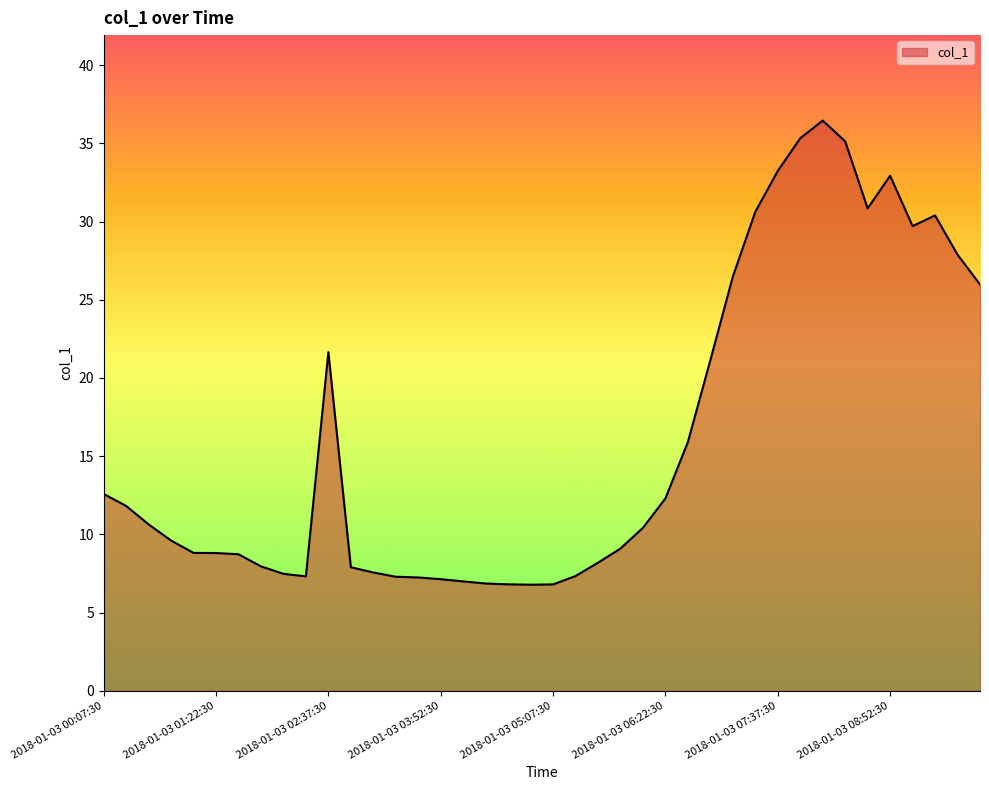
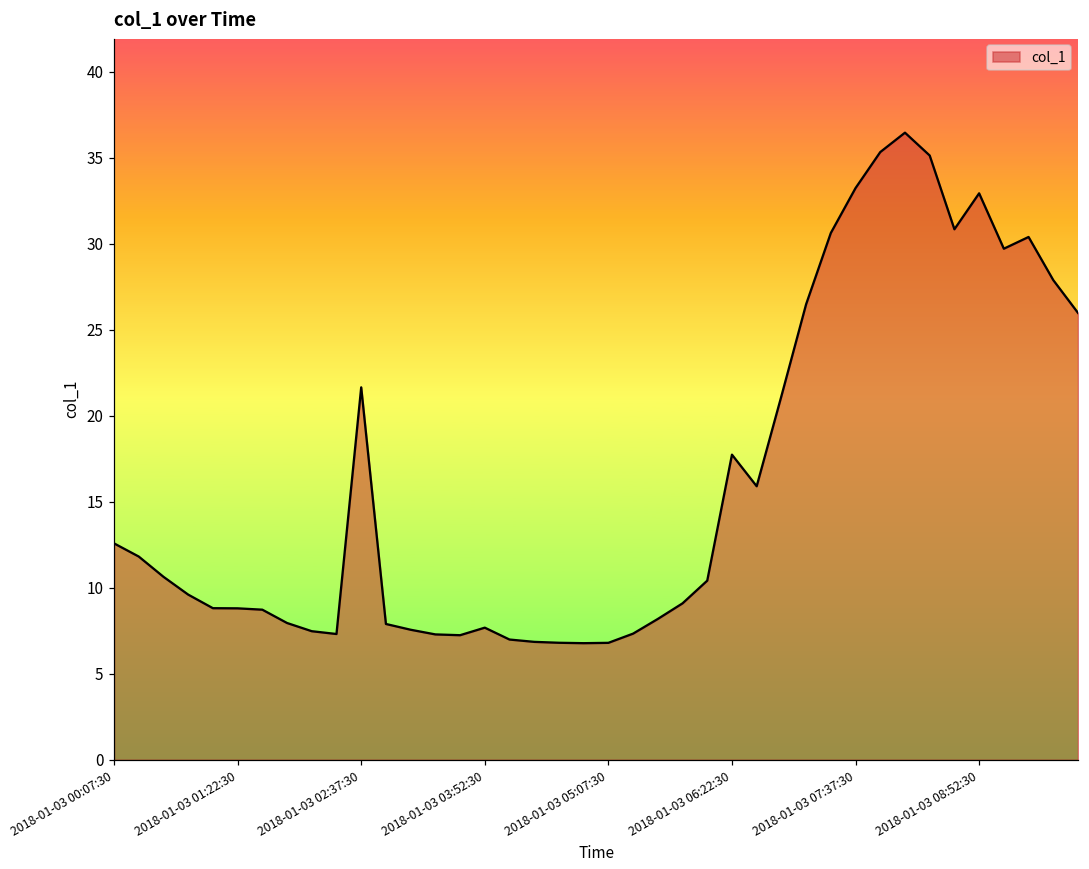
2018-01-03 03:52:30: 7.1 -> 7.7
2018-01-03 06:22:30: 12.3 -> 17.7
